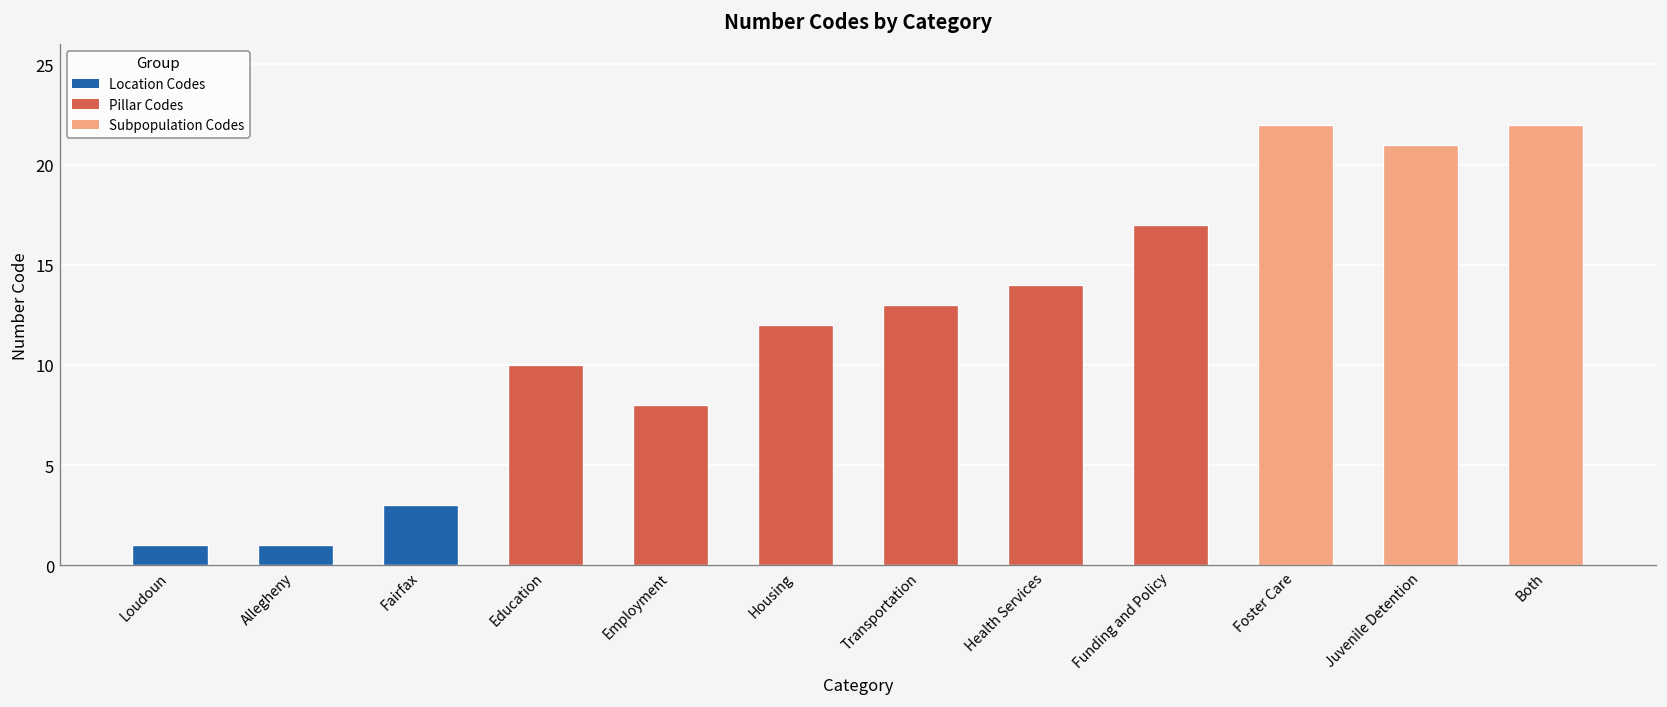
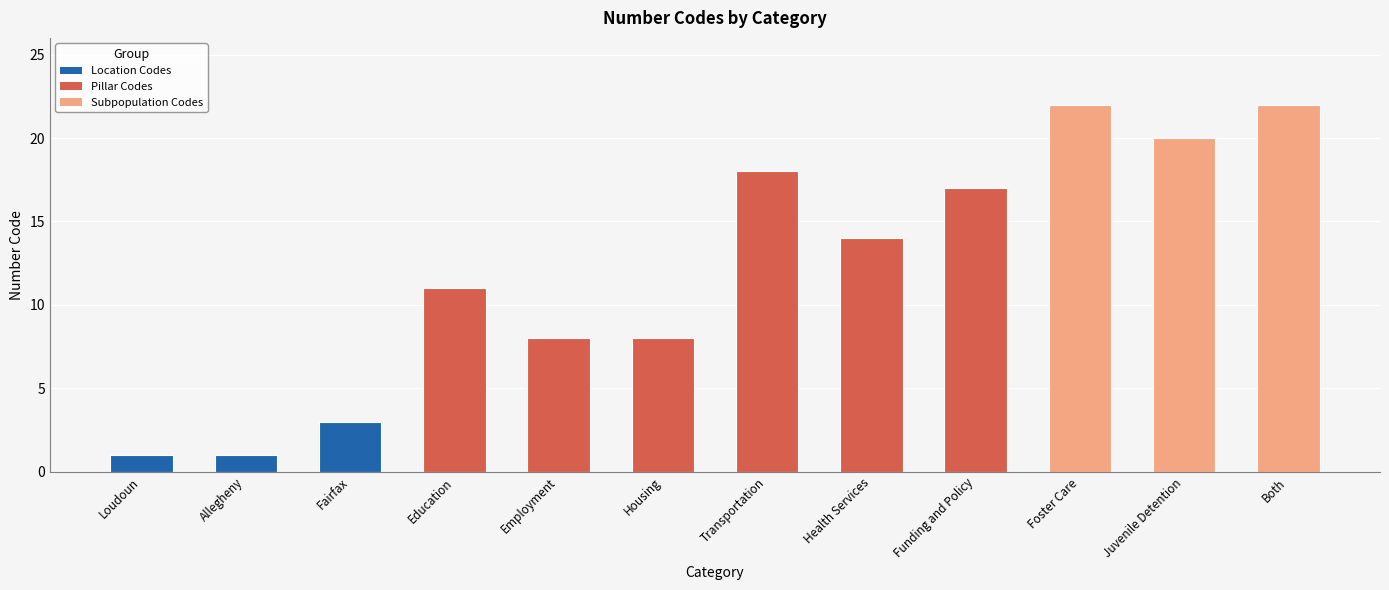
Education: 10 -> 11
Housing: 12 -> 8
Transportation: 13 -> 18
Juvenile Detention: 21 -> 20
